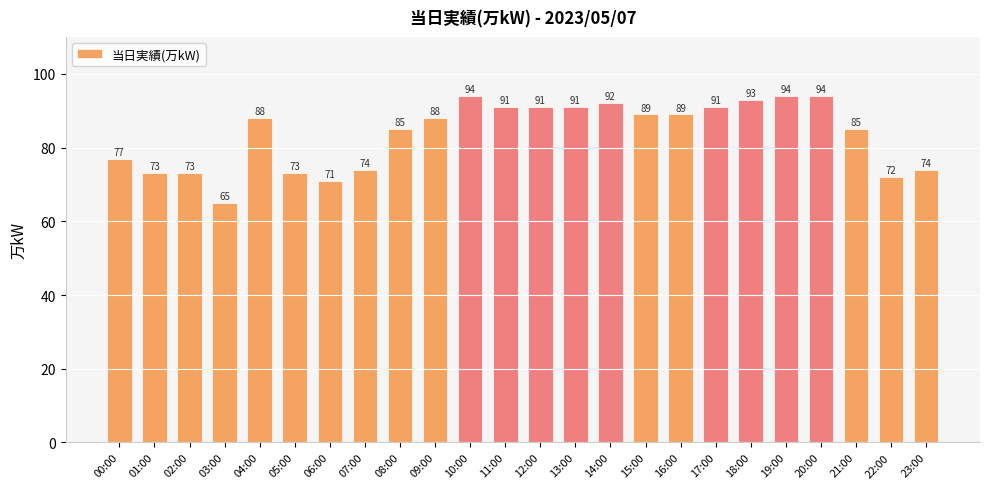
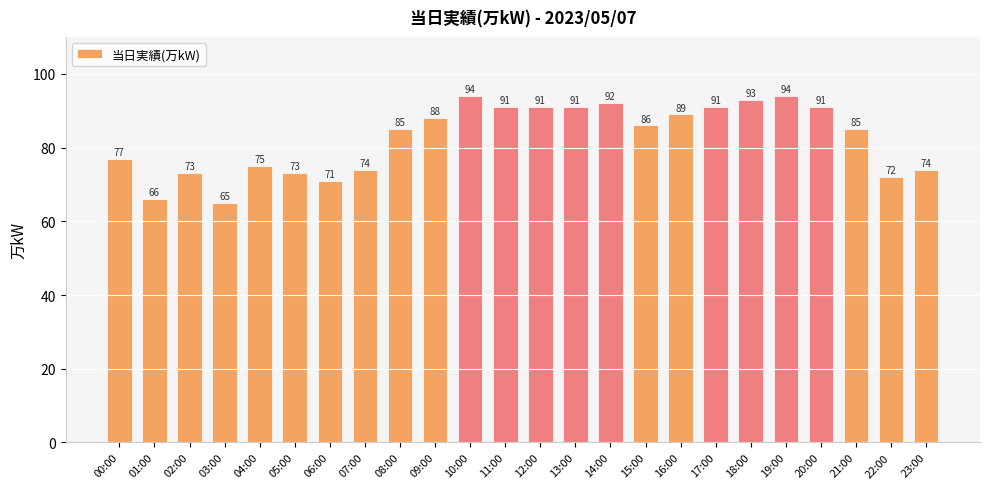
01:00: 73 -> 66
04:00: 88 -> 75
15:00: 89 -> 86
20:00: 94 -> 91
